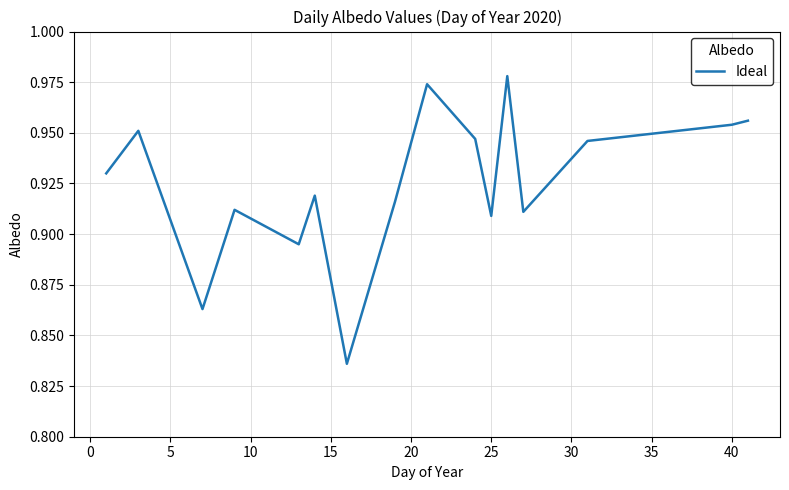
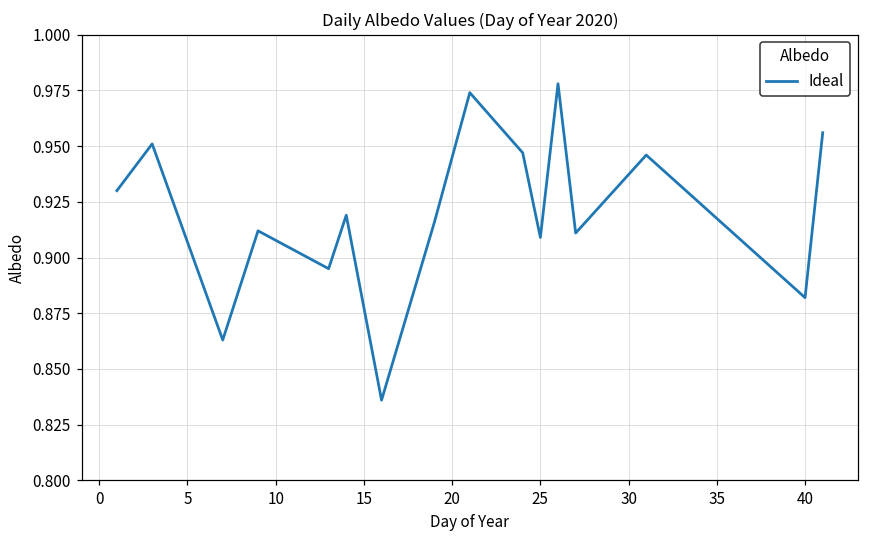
40: 0.954 -> 0.882
